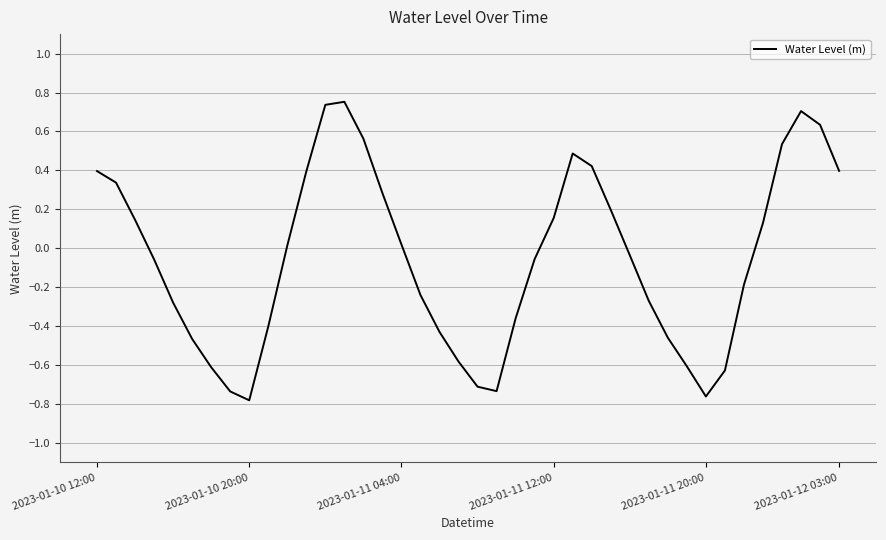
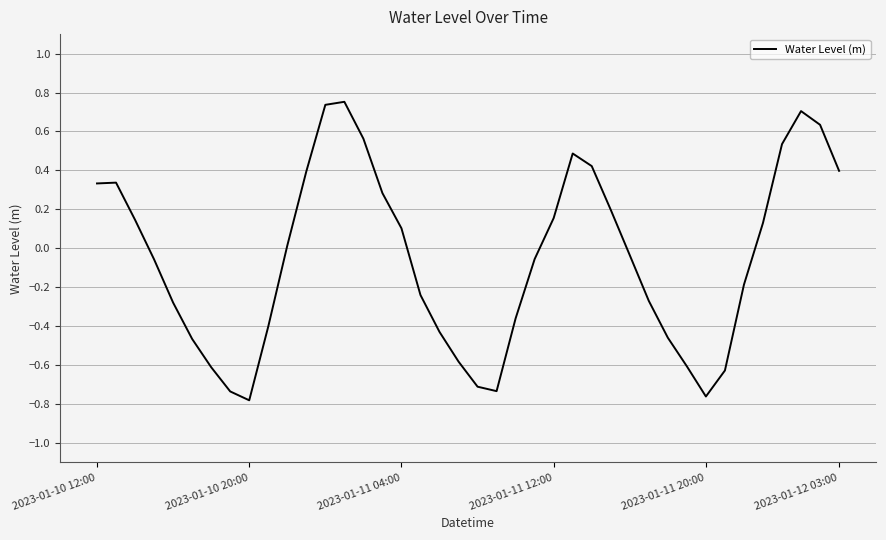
2023-01-10 12:00: 0.40 -> 0.33
2023-01-11 04:00: 0.02 -> 0.10
